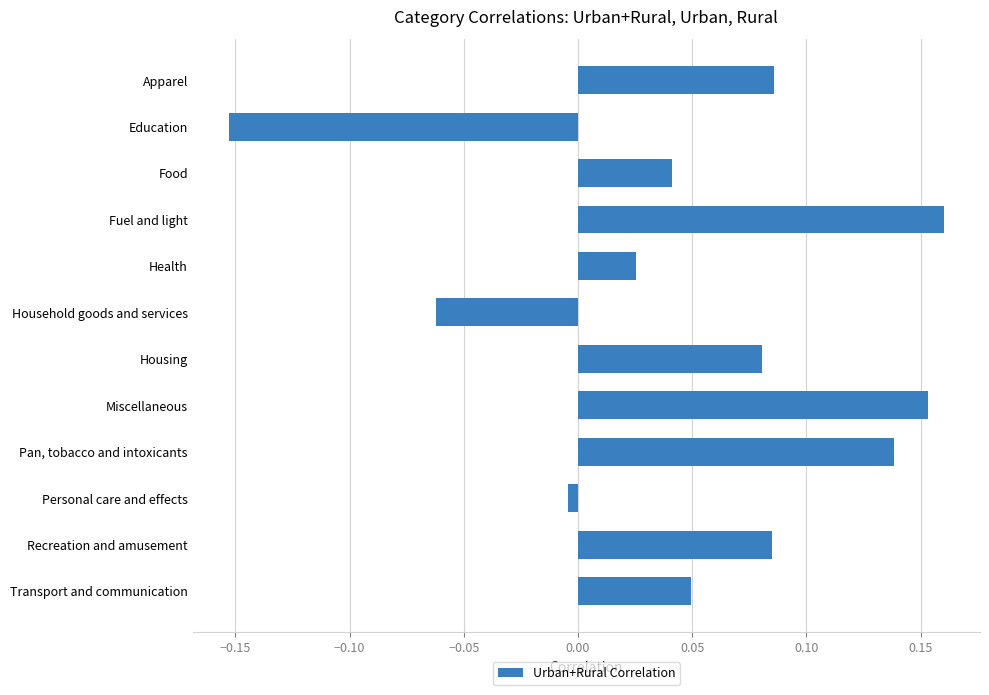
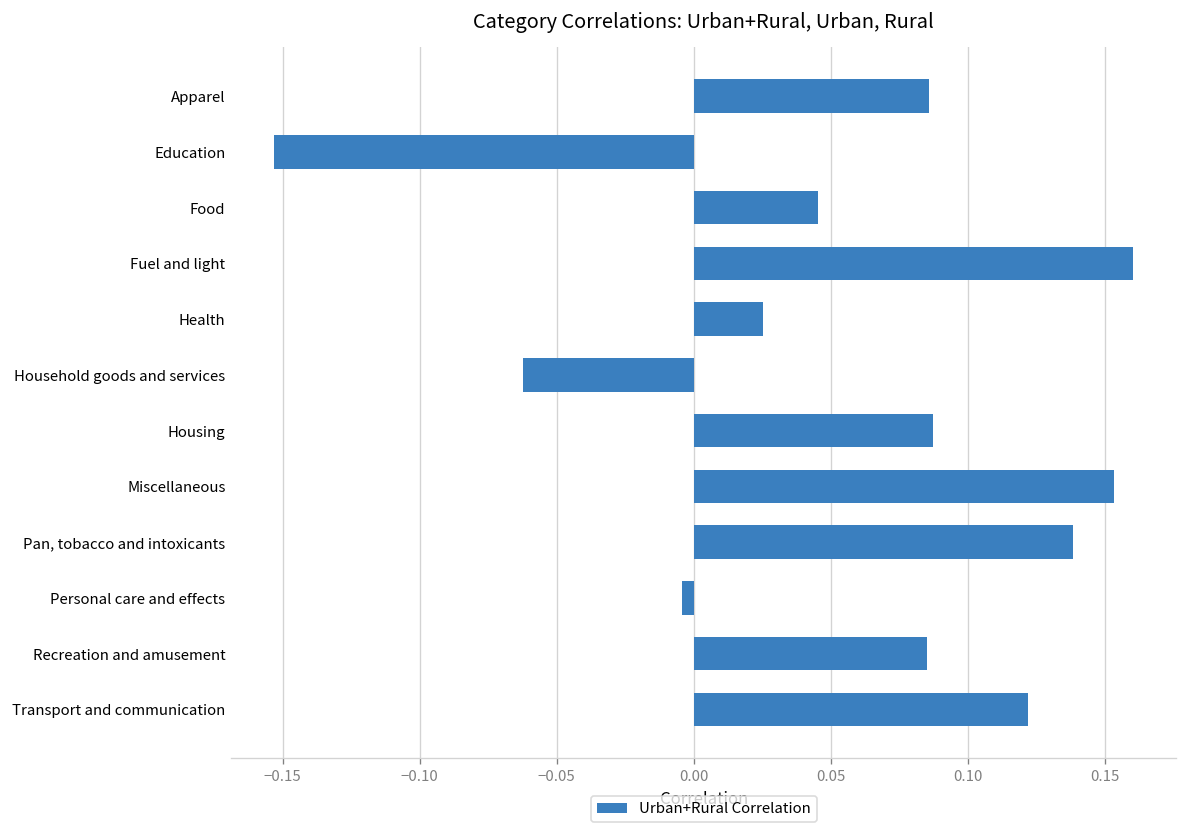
Food: 0.041 -> 0.045
Housing: 0.080 -> 0.087
Transport and communication: 0.049 -> 0.122
